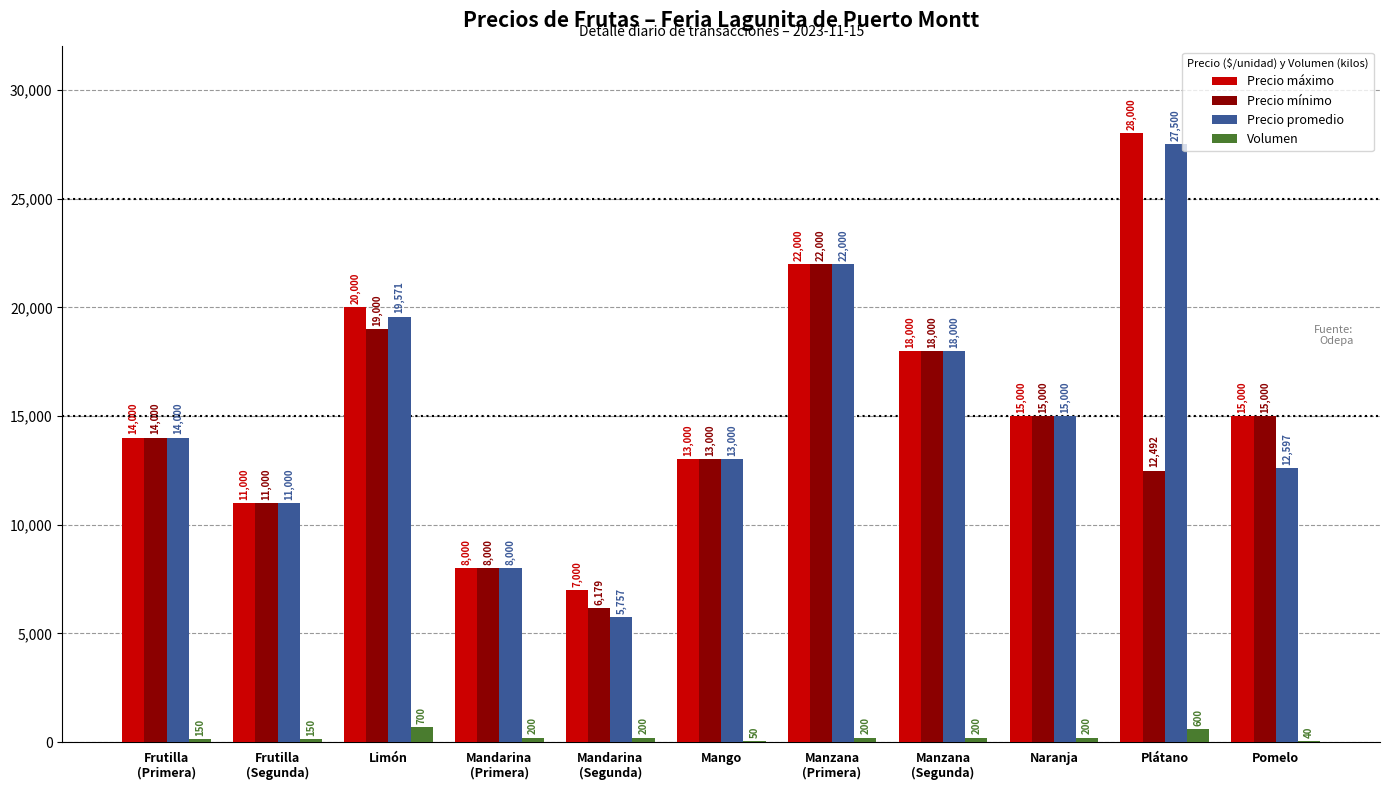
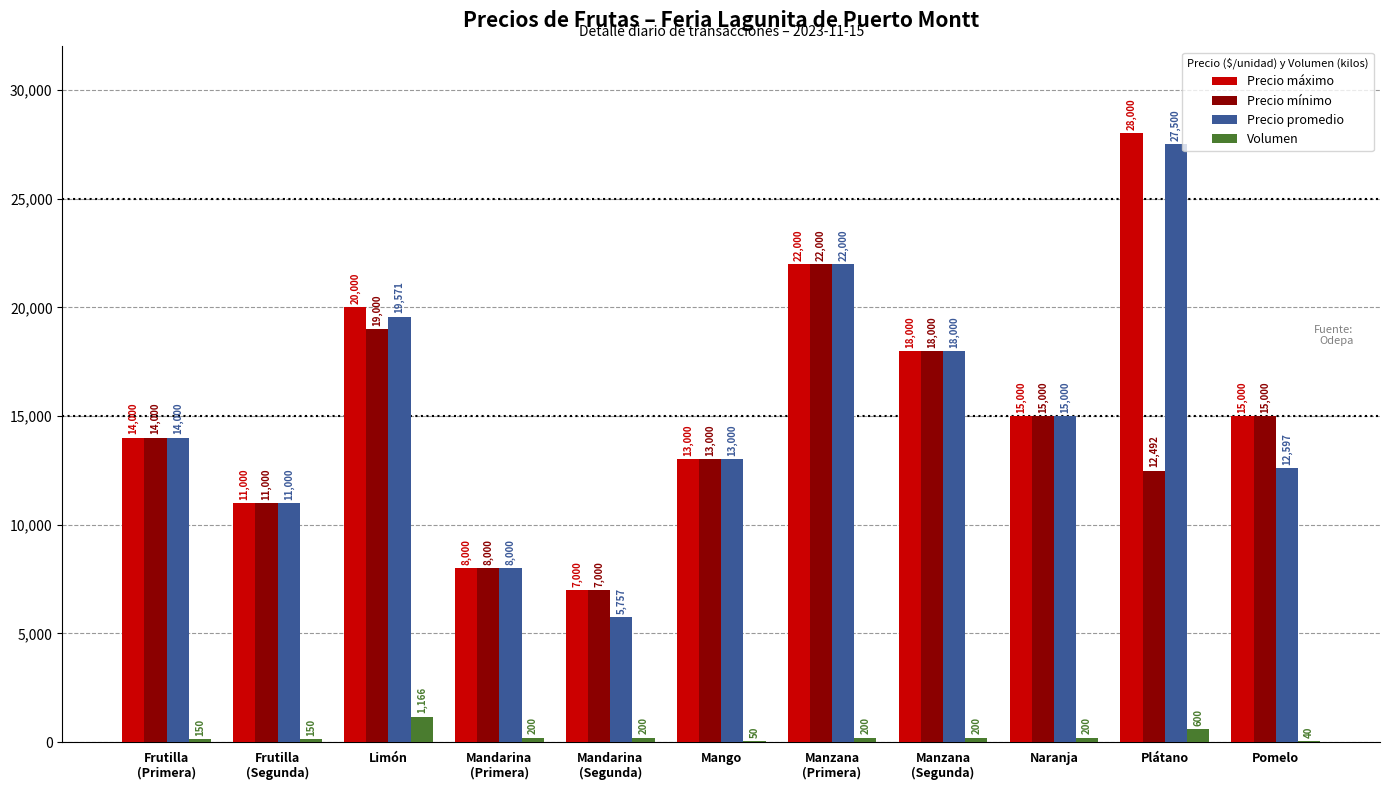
Volumen, Limón: 700 -> 1,166
Precio mínimo, Mandarina (Segunda): 6,179 -> 7,000
